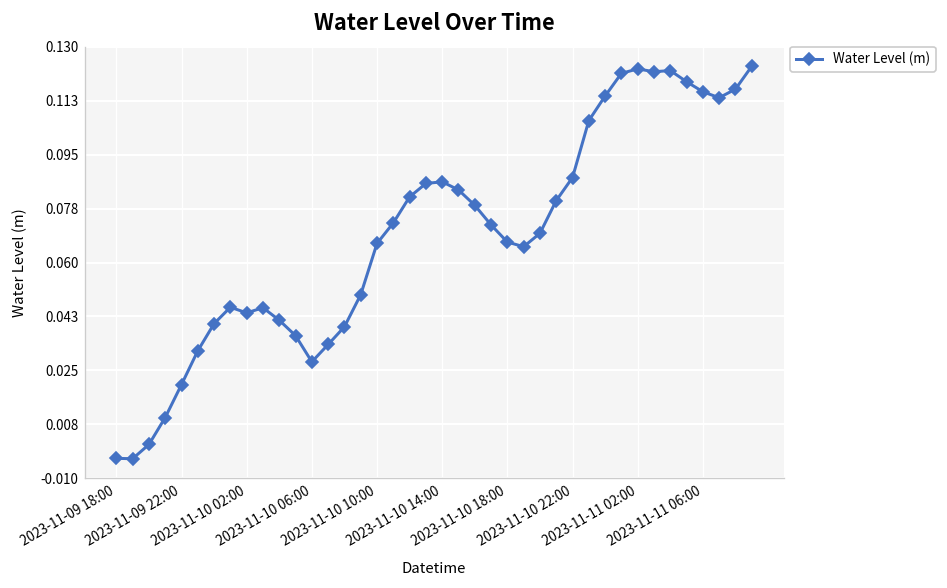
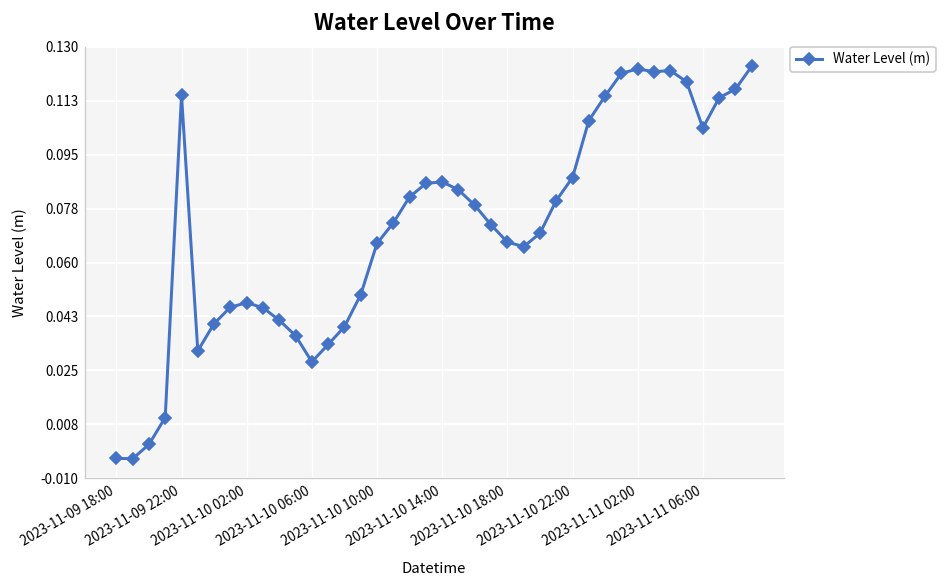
2023-11-09 22:00: 0.021 -> 0.115
2023-11-10 02:00: 0.044 -> 0.047
2023-11-11 06:00: 0.116 -> 0.104
